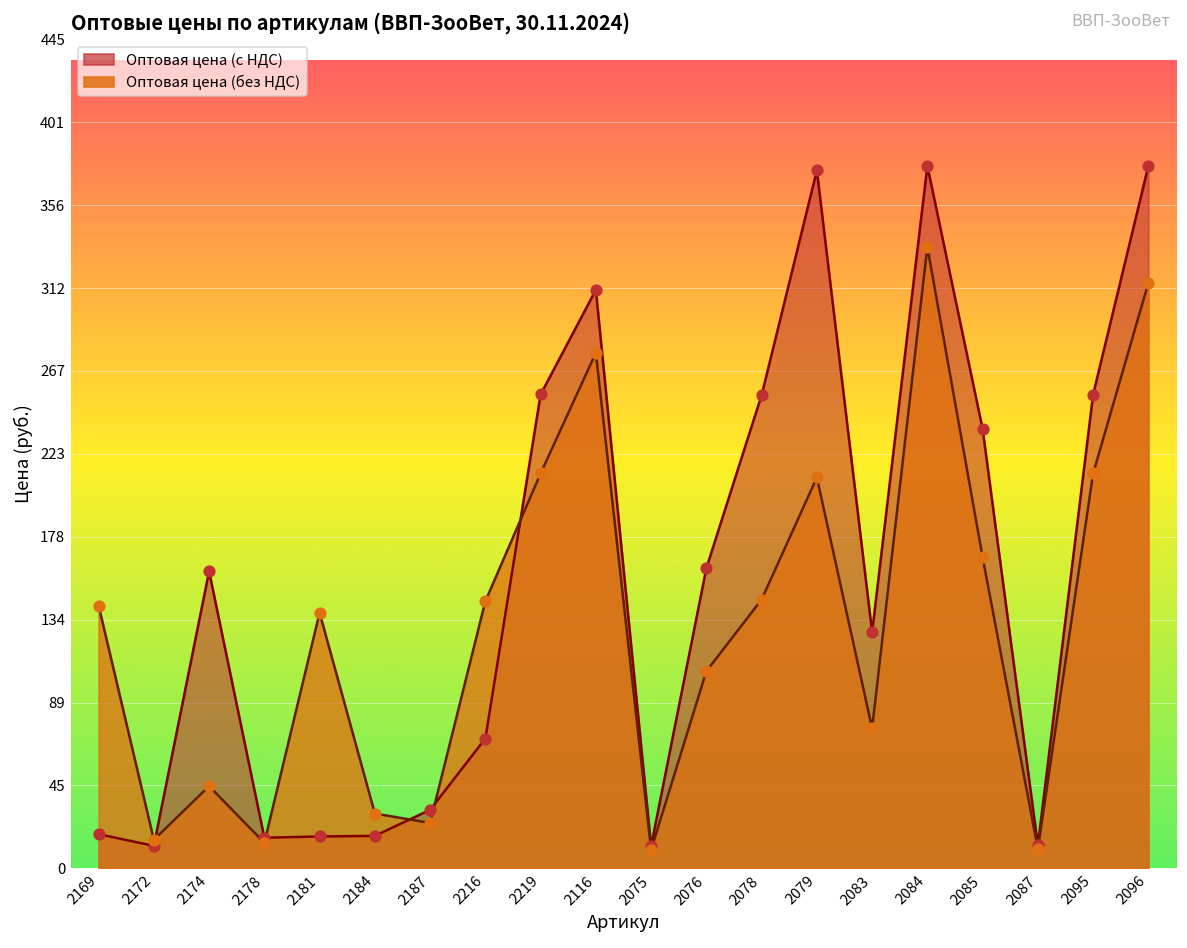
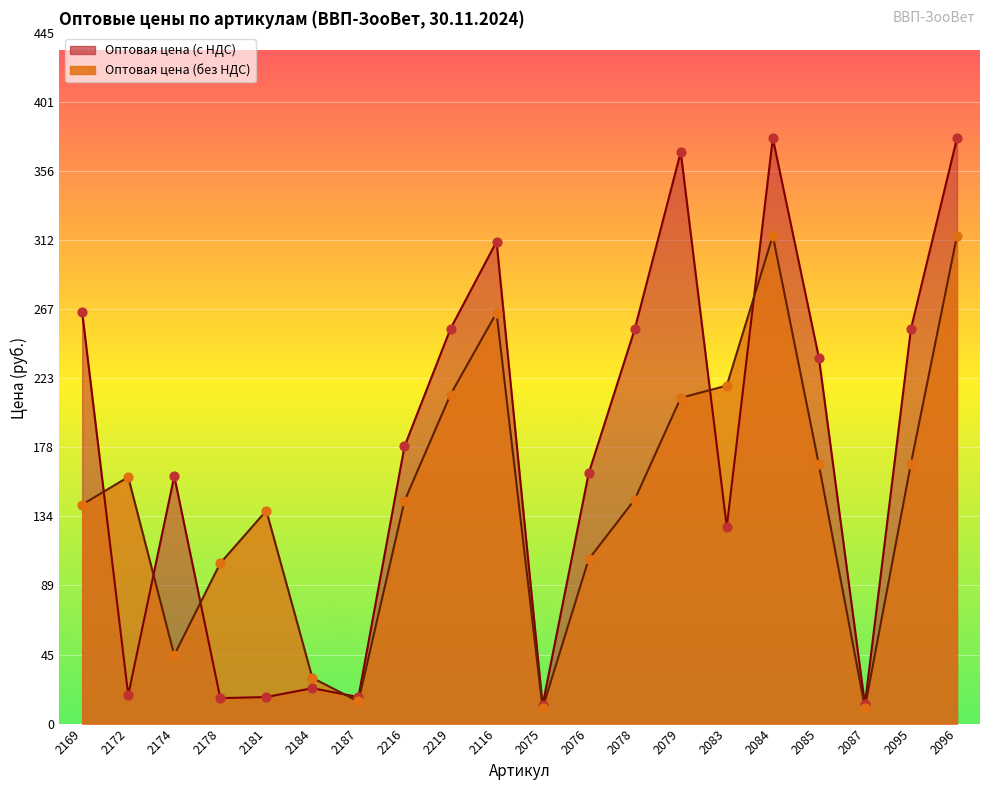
Оптовая цена (с НДС), 2169: 18 -> 265
Оптовая цена (с НДС), 2172: 12 -> 18
Оптовая цена (без НДС), 2172: 15 -> 159
Оптовая цена (без НДС), 2178: 14 -> 103
Оптовая цена (с НДС), 2184: 17 -> 23
Оптовая цена (с НДС), 2187: 31 -> 17
Оптовая цена (без НДС), 2187: 24 -> 14
Оптовая цена (с НДС), 2216: 70 -> 179
Оптовая цена (без НДС), 2116: 277 -> 265
Оптовая цена (с НДС), 2079: 375 -> 368
Оптовая цена (без НДС), 2083: 75 -> 218
Оптовая цена (без НДС), 2084: 334 -> 314
Оптовая цена (без НДС), 2095: 212 -> 168
